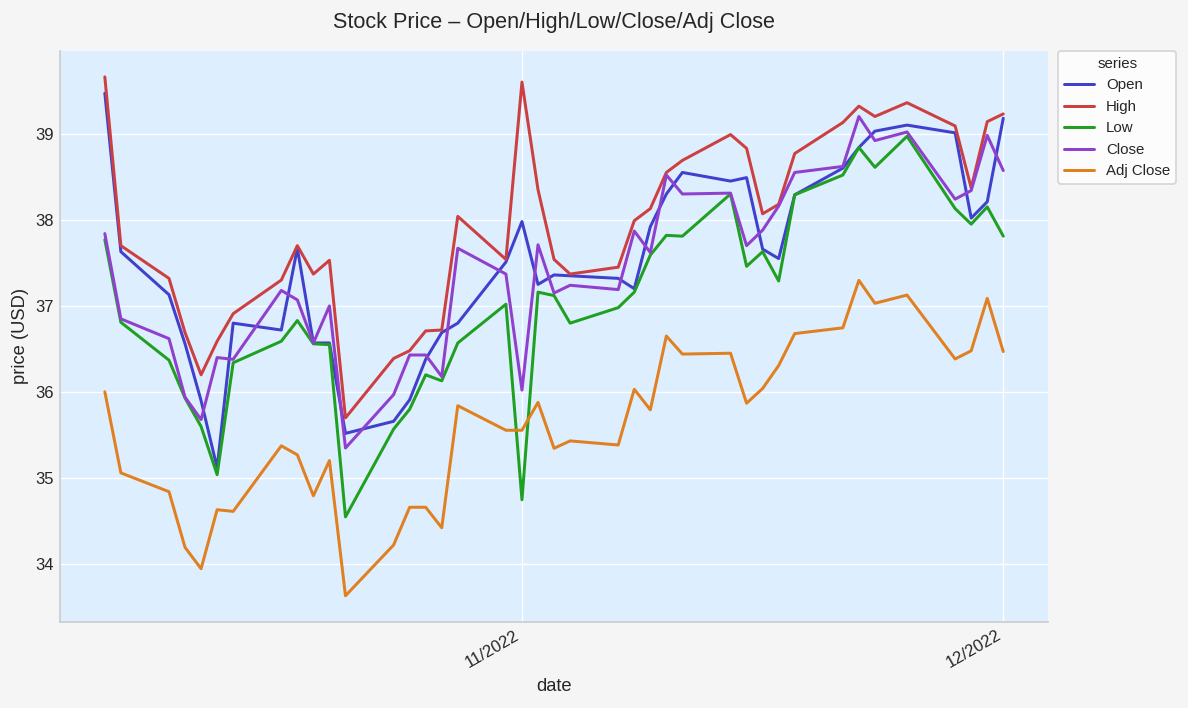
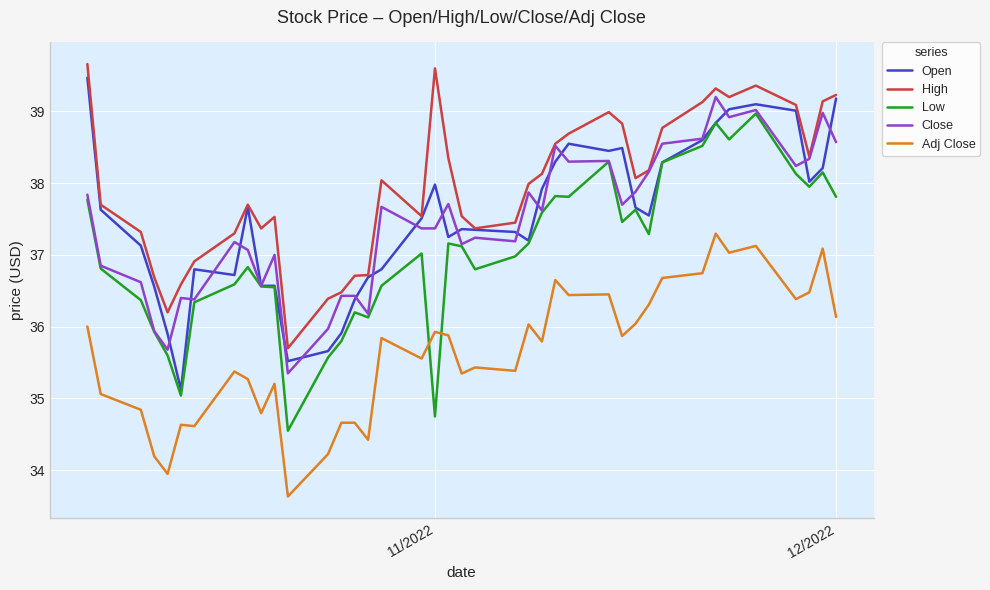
Close, 11/2022: 36.0 -> 37.4
Adj Close, 11/2022: 35.6 -> 35.9
Adj Close, 12/2022: 36.5 -> 36.1
